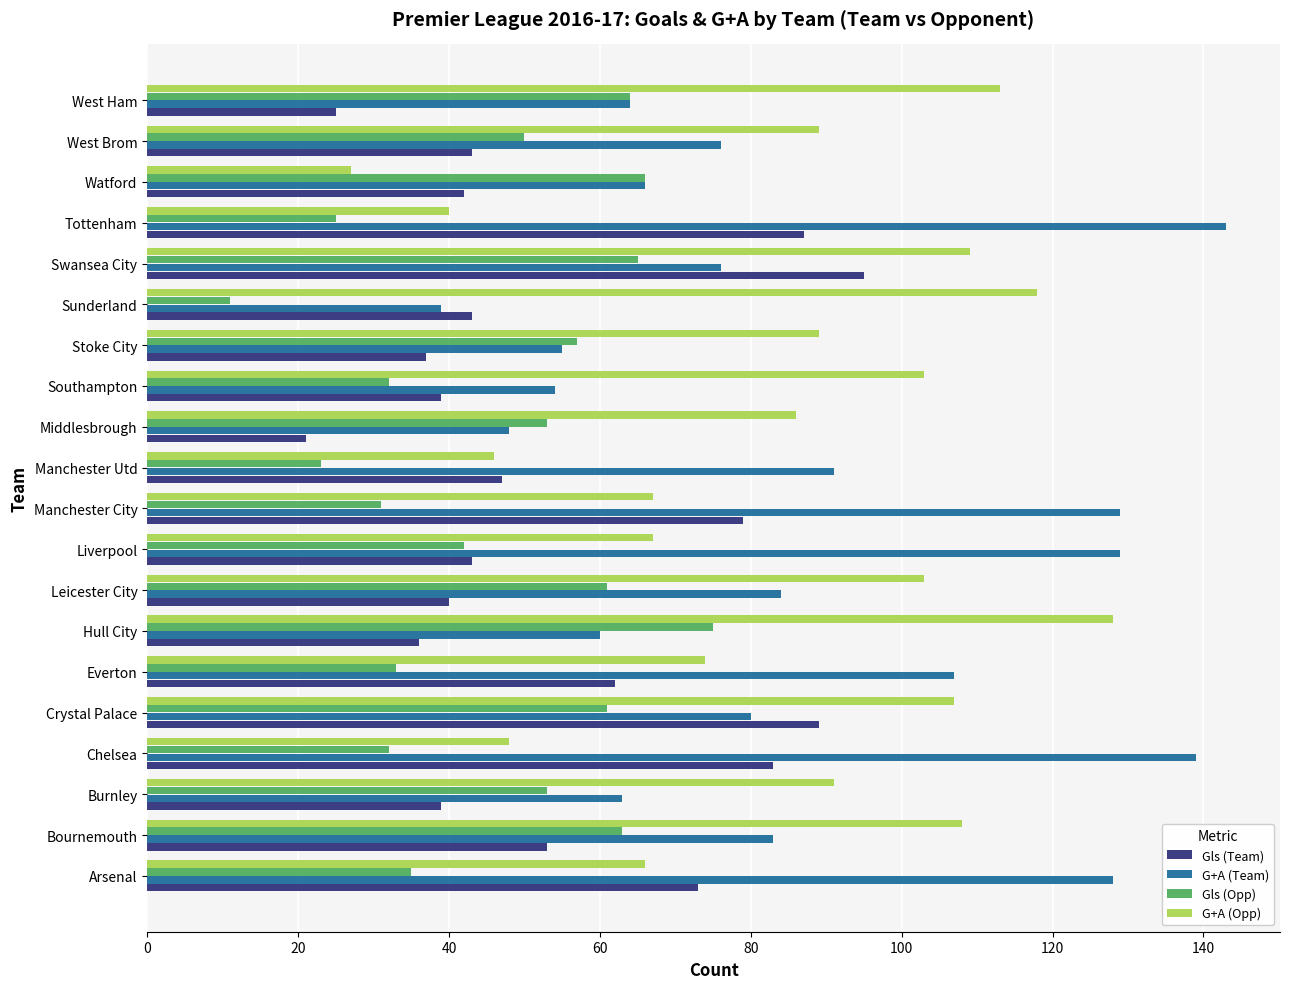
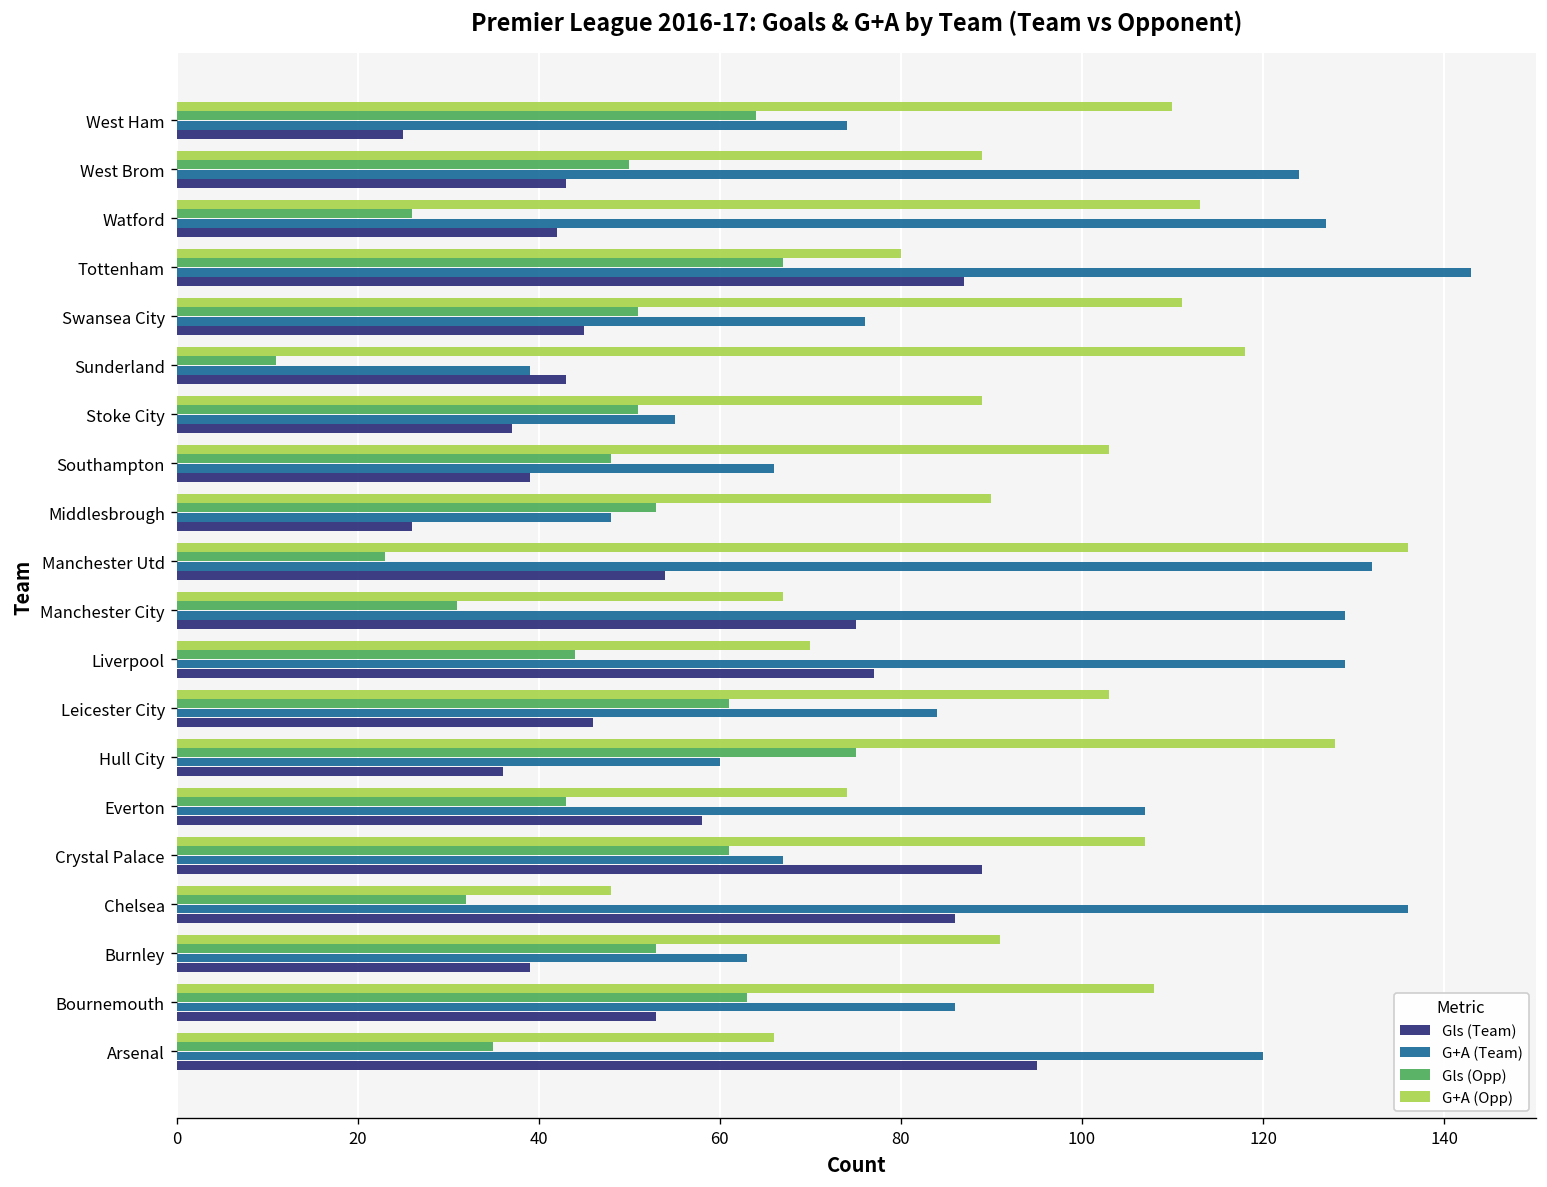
G+A (Opp), West Ham: 113 -> 110
G+A (Team), West Ham: 64 -> 74
G+A (Team), West Brom: 76 -> 124
G+A (Opp), Watford: 27 -> 113
Gls (Opp), Watford: 66 -> 26
G+A (Team), Watford: 66 -> 127
G+A (Opp), Tottenham: 40 -> 80
Gls (Opp), Tottenham: 25 -> 67
G+A (Opp), Swansea City: 109 -> 111
Gls (Opp), Swansea City: 65 -> 51
Gls (Team), Swansea City: 95 -> 45
Gls (Opp), Stoke City: 57 -> 51
Gls (Opp), Southampton: 32 -> 48
G+A (Team), Southampton: 54 -> 66
G+A (Opp), Middlesbrough: 86 -> 90
Gls (Team), Middlesbrough: 21 -> 26
G+A (Opp), Manchester Utd: 46 -> 136
G+A (Team), Manchester Utd: 91 -> 132
Gls (Team), Manchester Utd: 47 -> 54
Gls (Team), Manchester City: 79 -> 75
G+A (Opp), Liverpool: 67 -> 70
Gls (Opp), Liverpool: 42 -> 44
Gls (Team), Liverpool: 43 -> 77
Gls (Team), Leicester City: 40 -> 46
Gls (Opp), Everton: 33 -> 43
Gls (Team), Everton: 62 -> 58
G+A (Team), Crystal Palace: 80 -> 67
G+A (Team), Chelsea: 139 -> 136
Gls (Team), Chelsea: 83 -> 86
G+A (Team), Bournemouth: 83 -> 86
G+A (Team), Arsenal: 128 -> 120
Gls (Team), Arsenal: 73 -> 95
